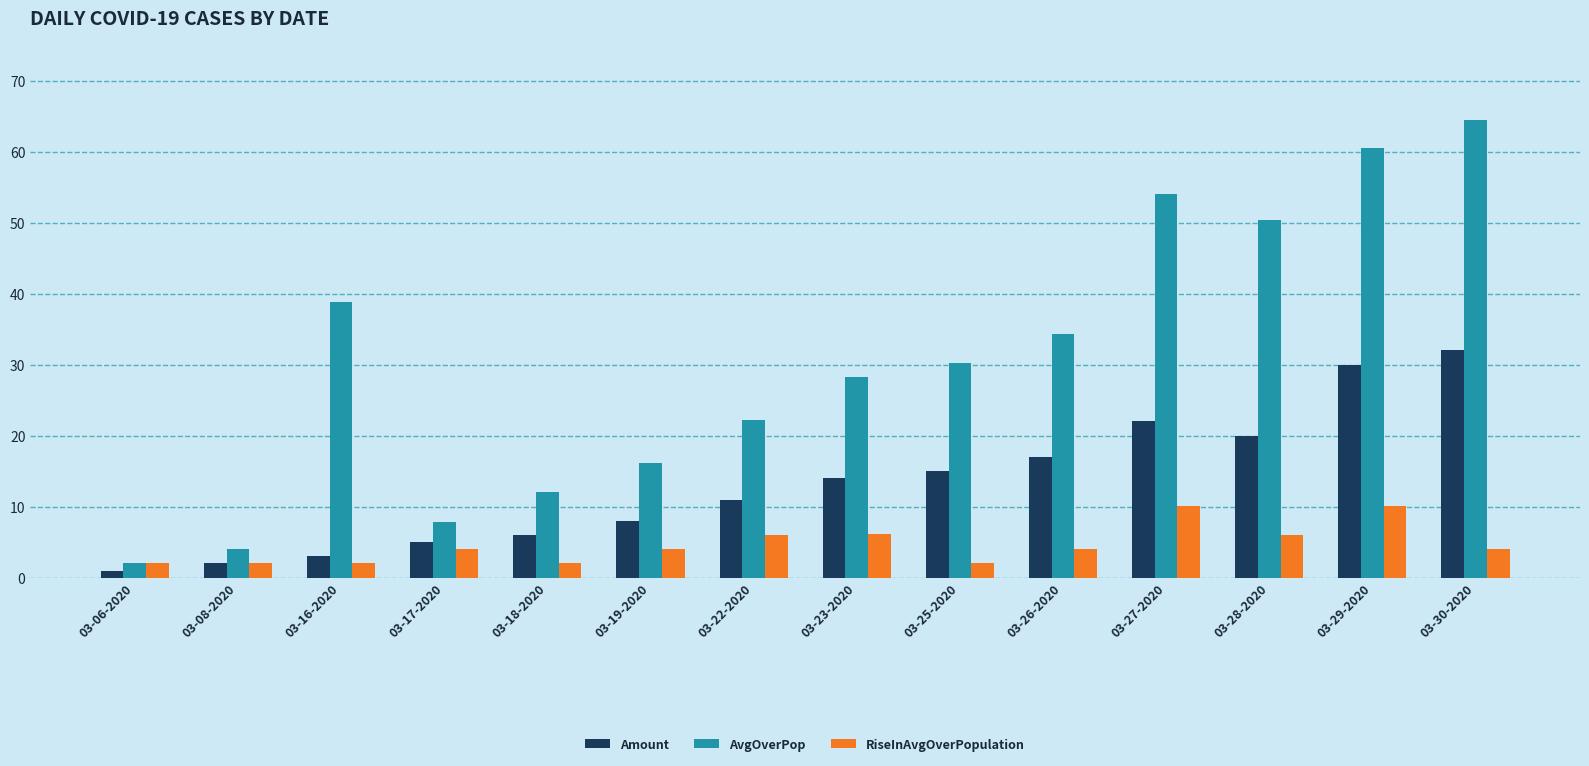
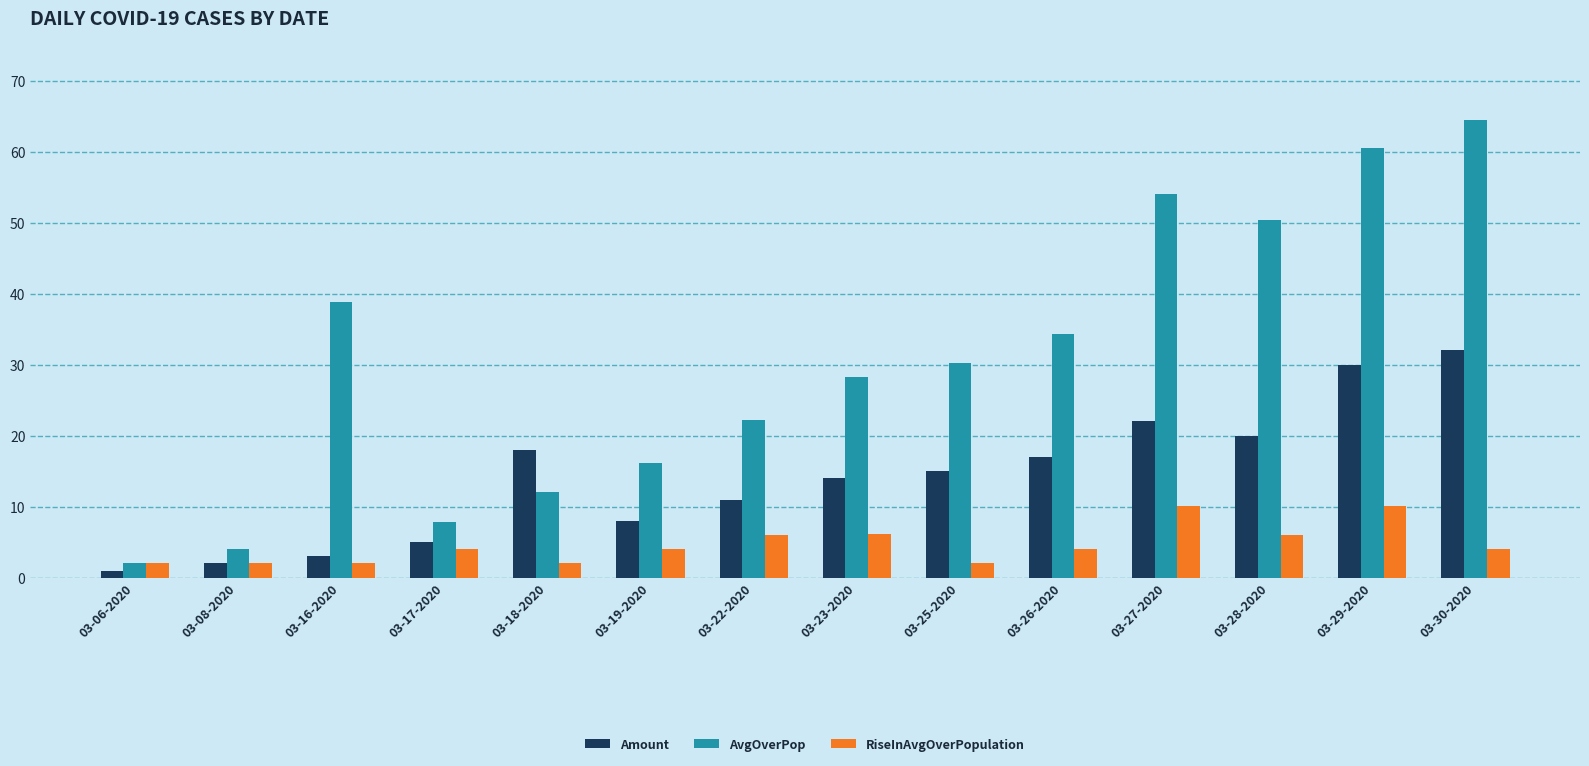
Amount, 03-18-2020: 6 -> 18
